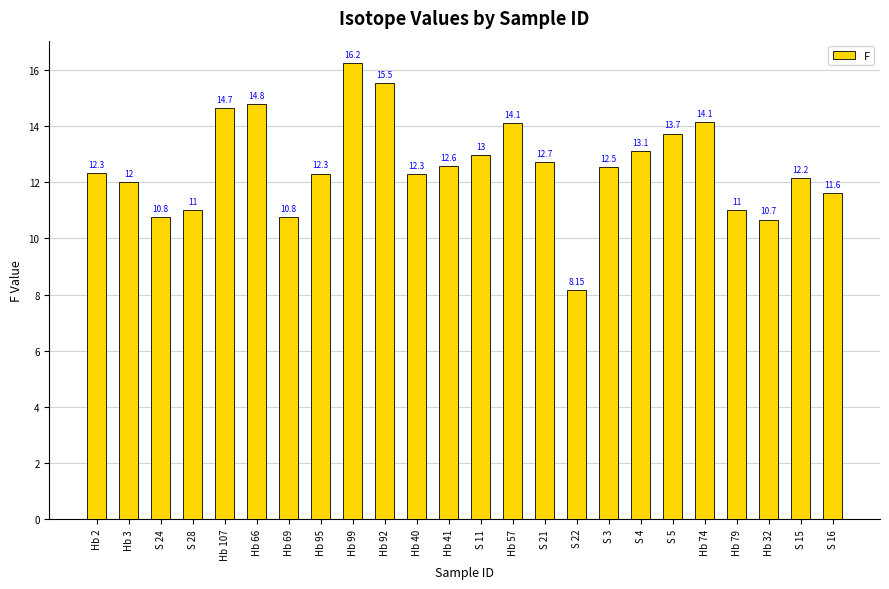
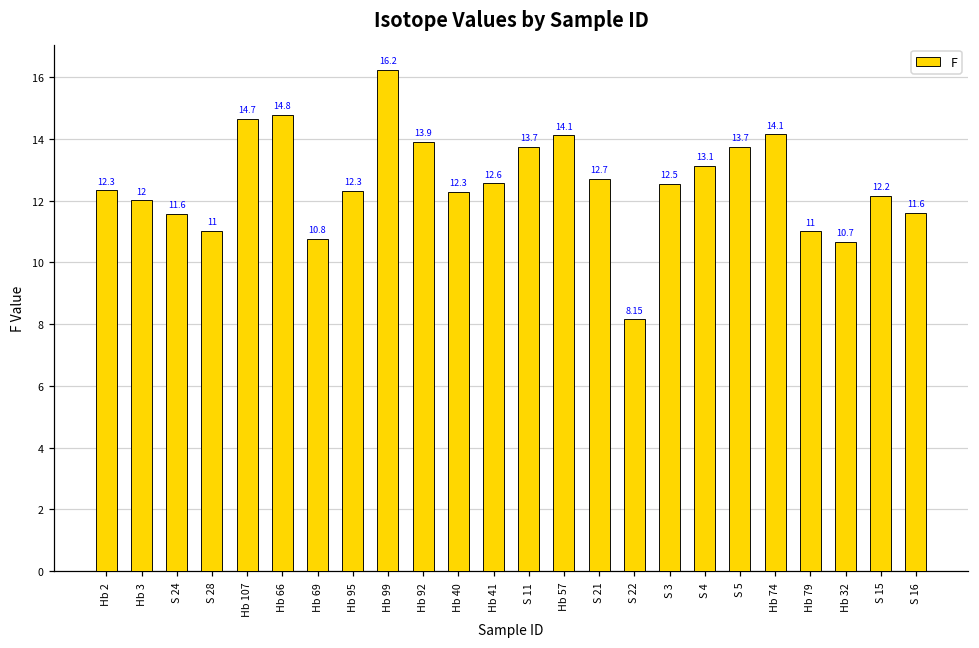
S 24: 10.8 -> 11.6
Hb 92: 15.5 -> 13.9
S 11: 13 -> 13.7
